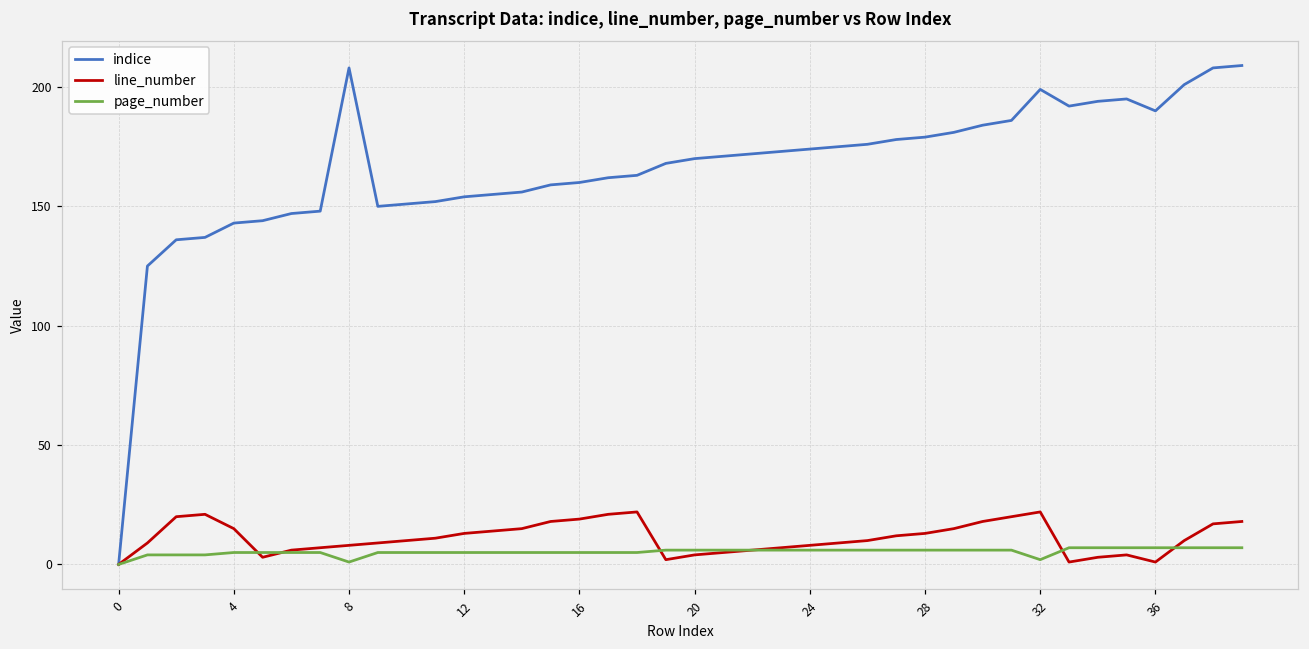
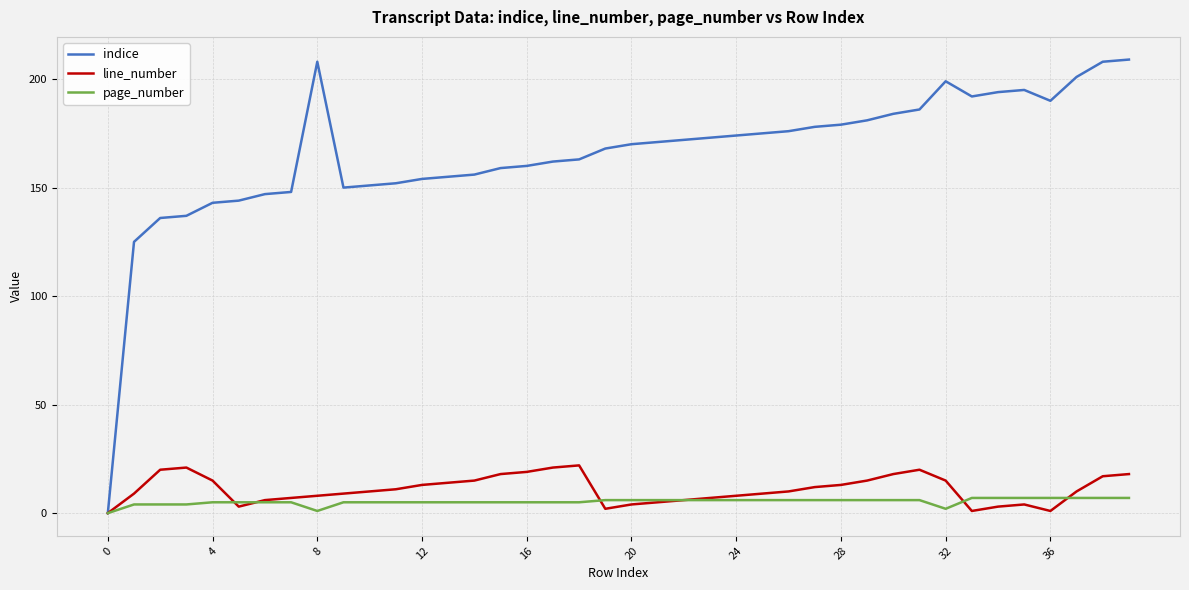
line_number, 32: 22 -> 15
